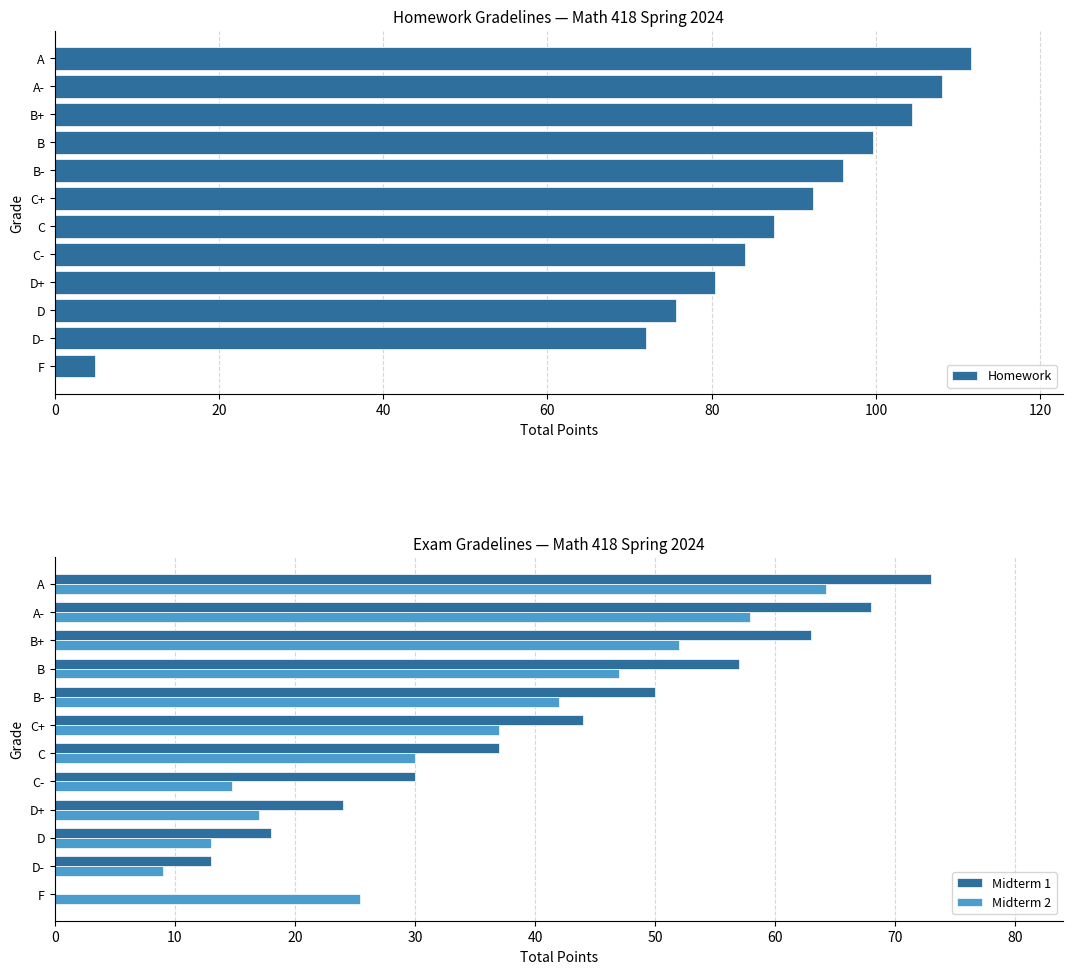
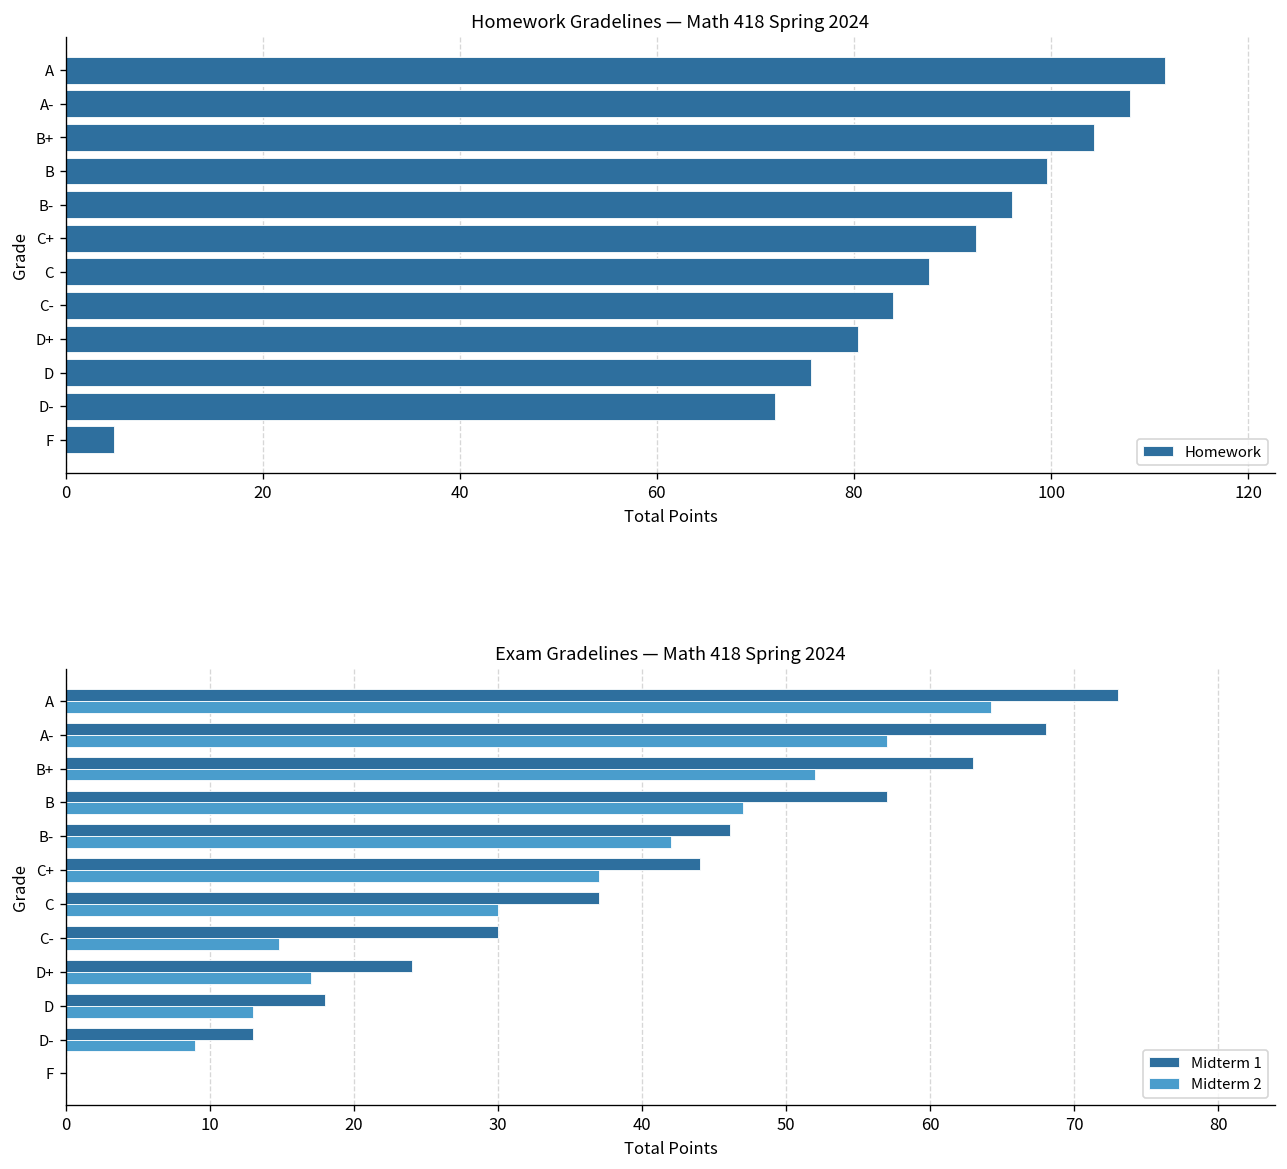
Exam Gradelines — Math 418 Spring 2024, Midterm 2, A-: 57.9 -> 57.0
Exam Gradelines — Math 418 Spring 2024, Midterm 1, B-: 50.0 -> 46.1
Exam Gradelines — Math 418 Spring 2024, Midterm 2, F: 25.4 -> 0.0
